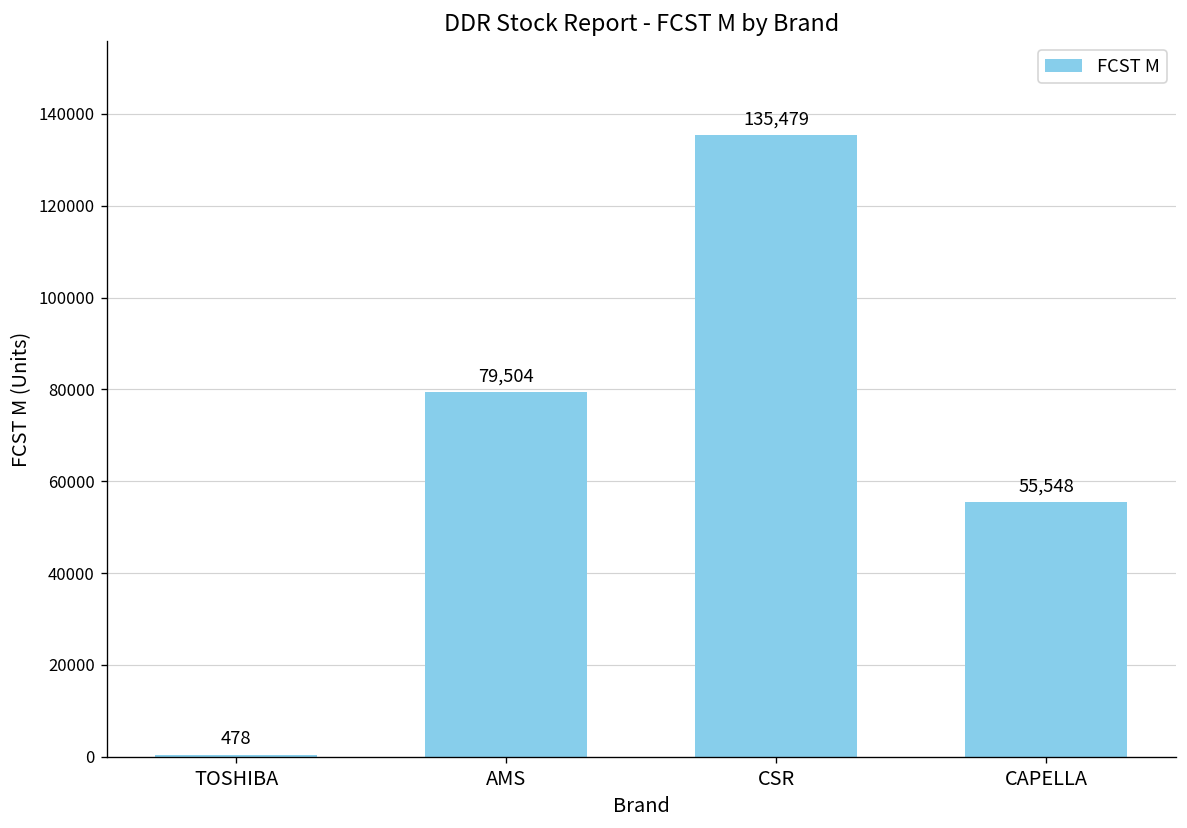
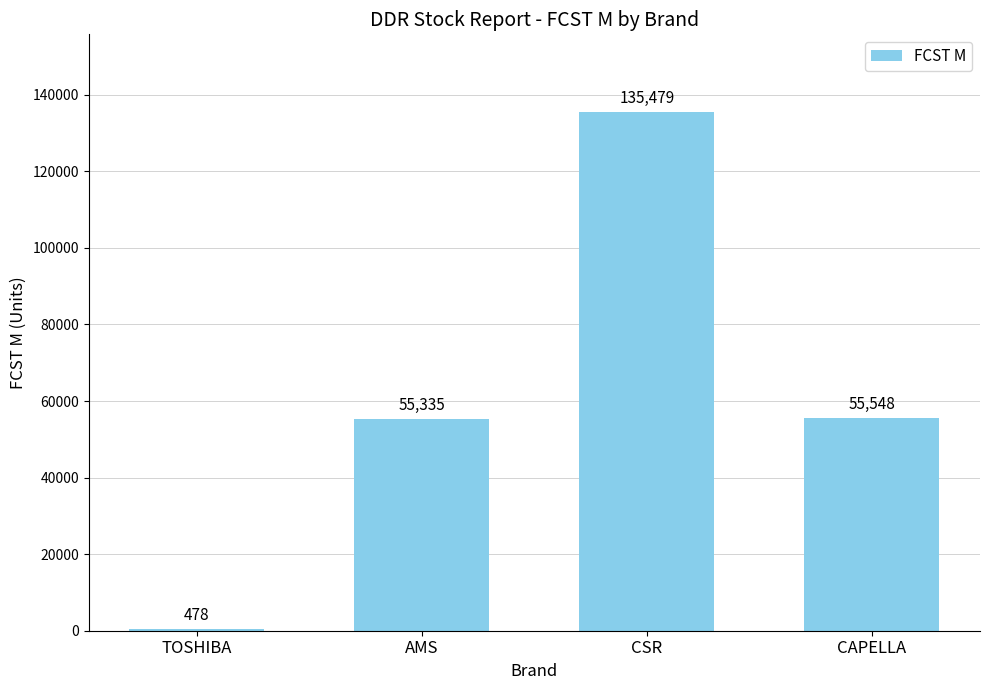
AMS: 79,504 -> 55,335
